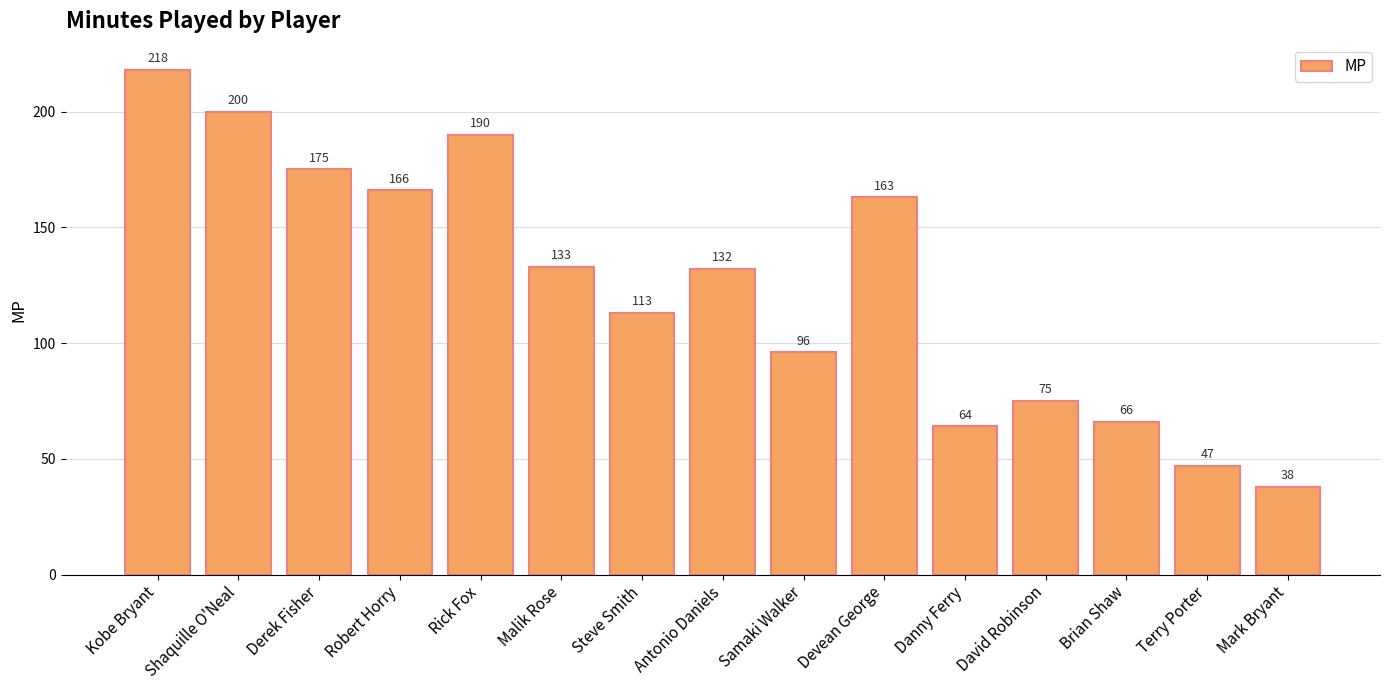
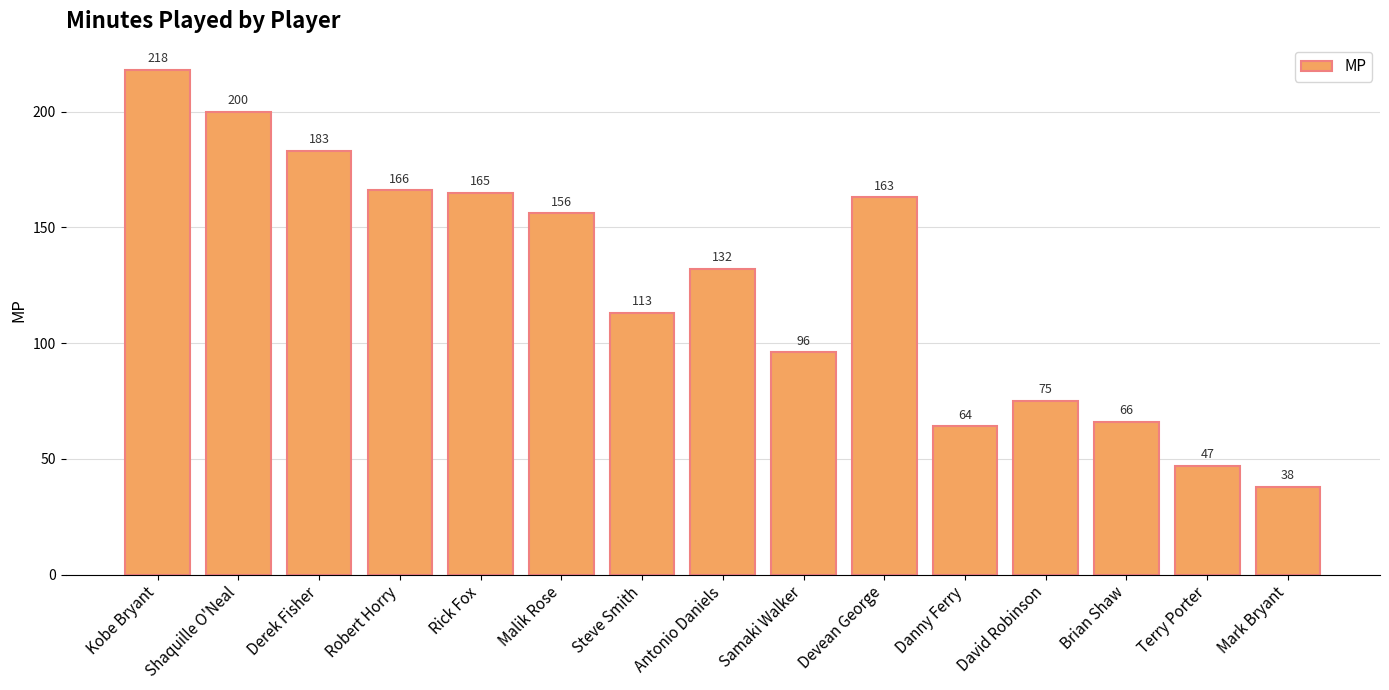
Derek Fisher: 175 -> 183
Rick Fox: 190 -> 165
Malik Rose: 133 -> 156
